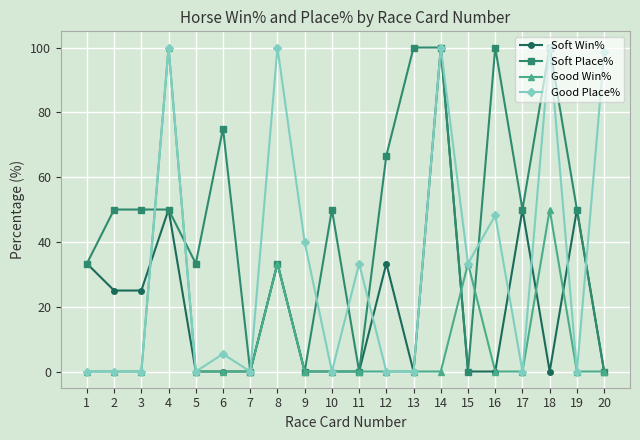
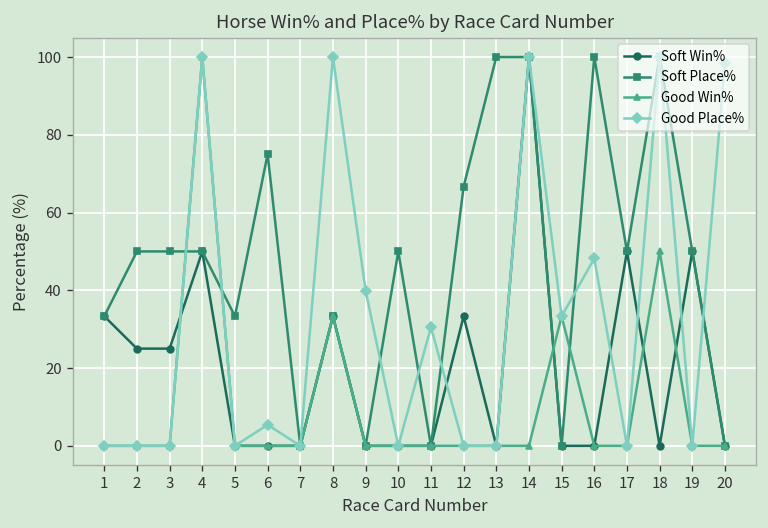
Good Place%, 11: 33 -> 31
